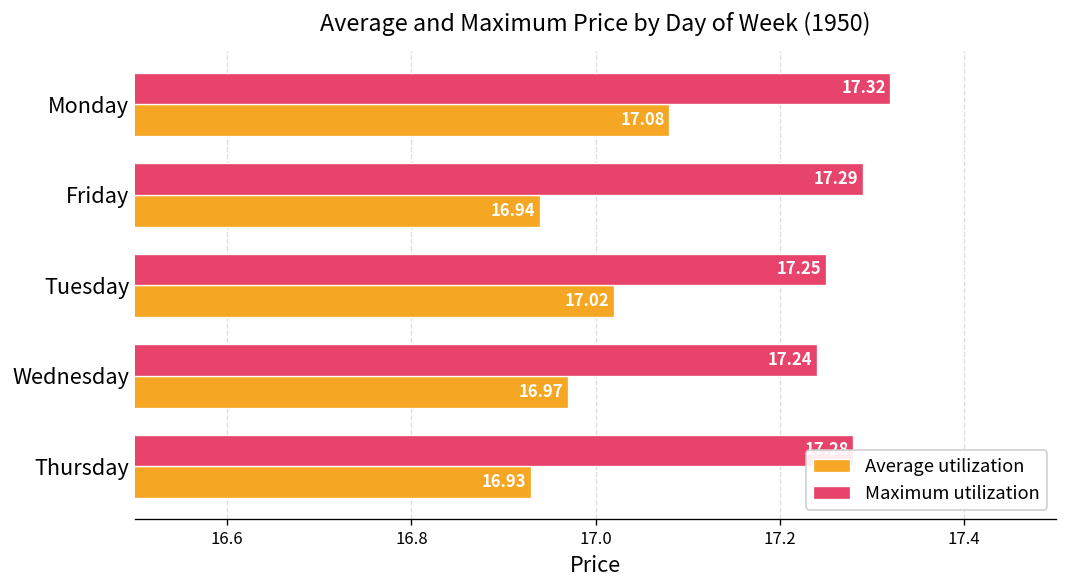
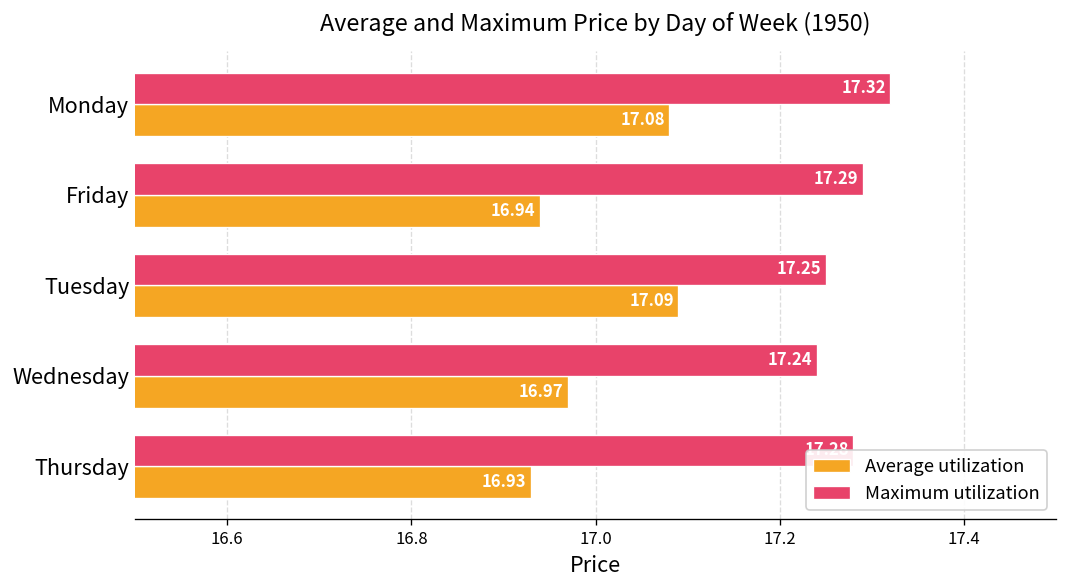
Average utilization, Tuesday: 17.02 -> 17.09
